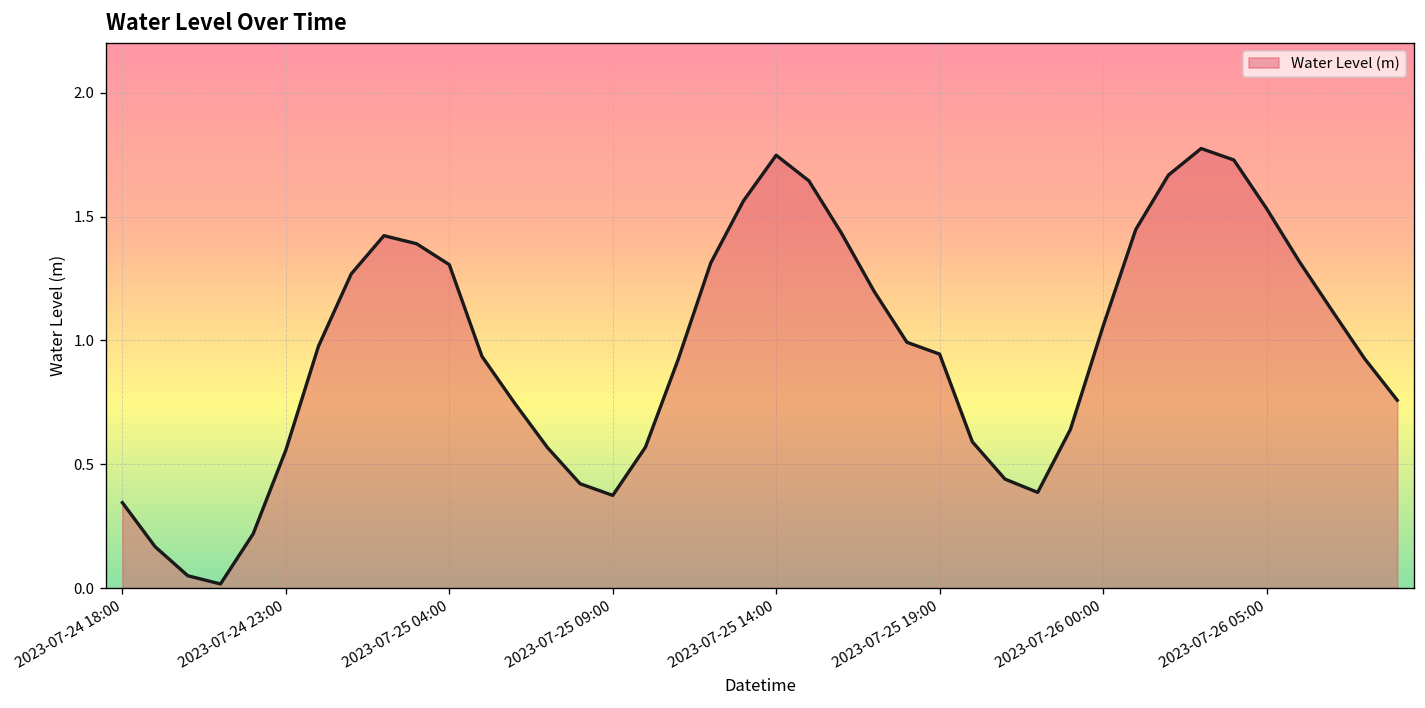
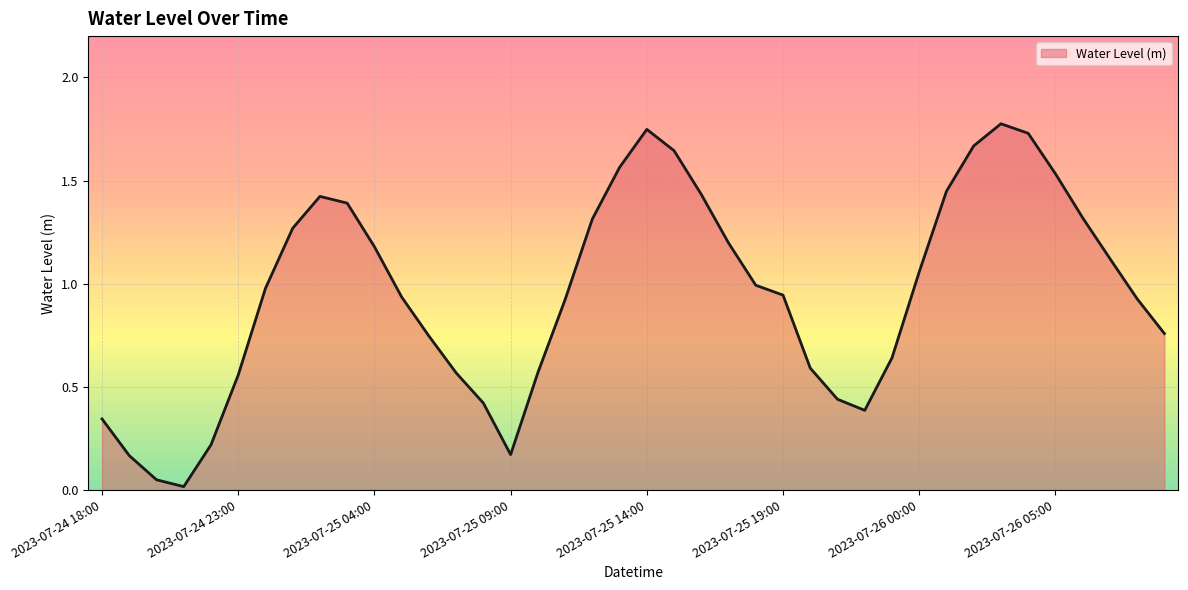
2023-07-25 04:00: 1.31 -> 1.18
2023-07-25 09:00: 0.37 -> 0.17
